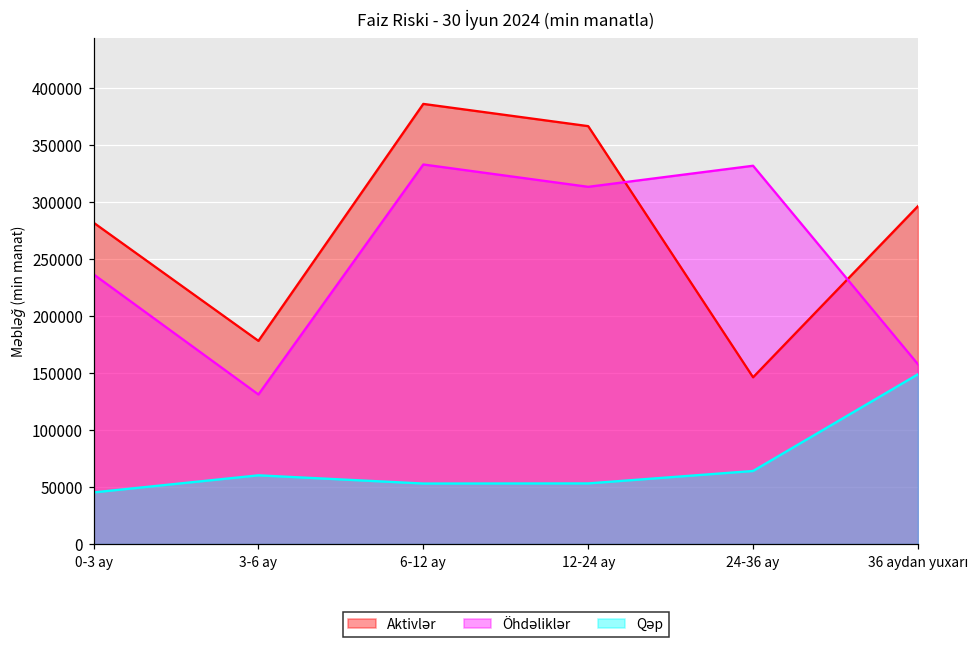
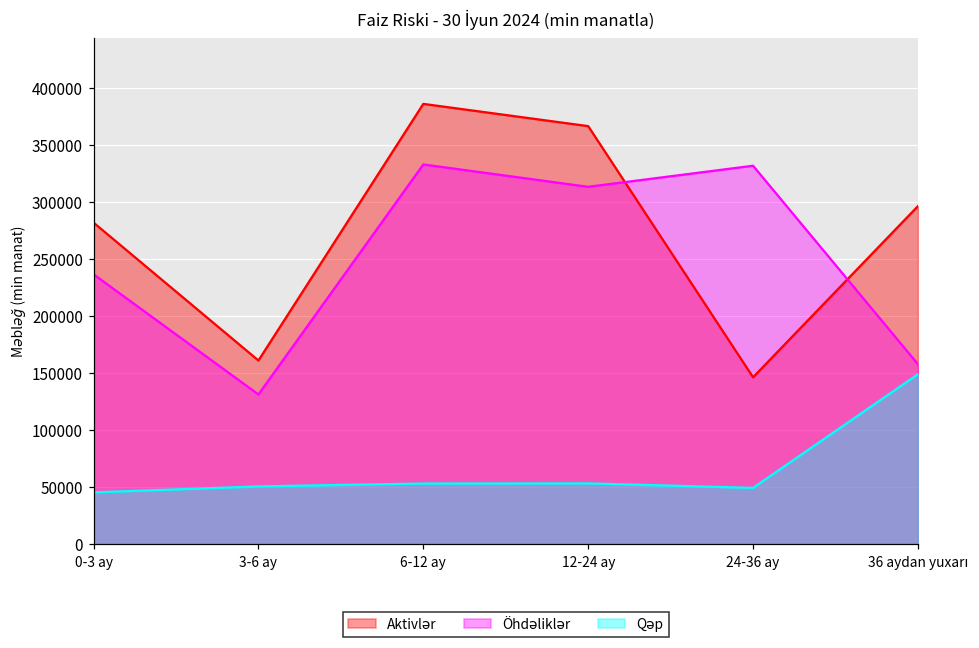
Aktivlər, 3-6 ay: 178000 -> 161000
Qəp, 3-6 ay: 60000 -> 51000
Qəp, 24-36 ay: 64000 -> 49000
